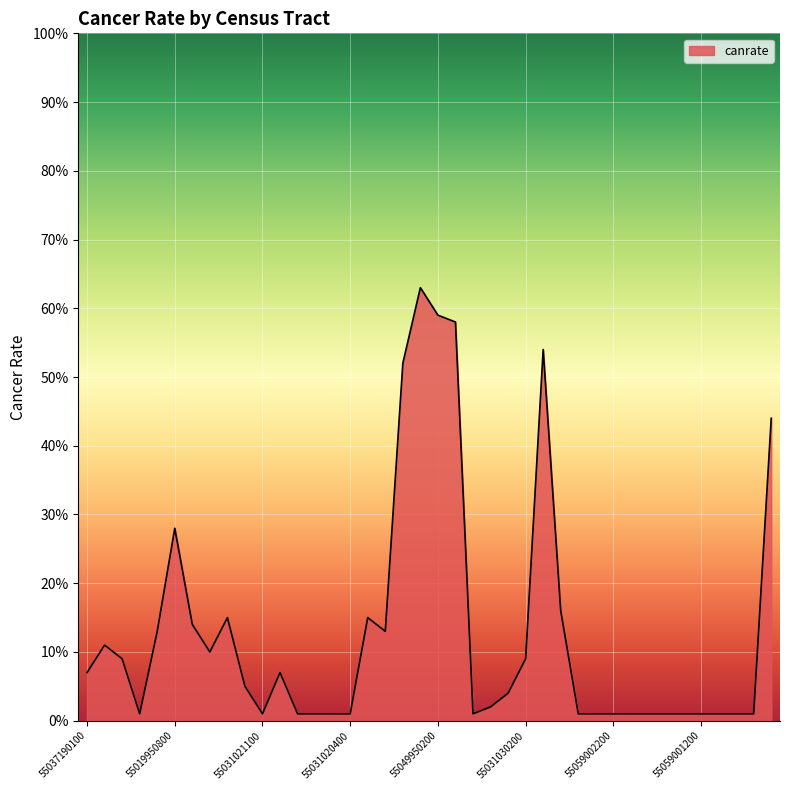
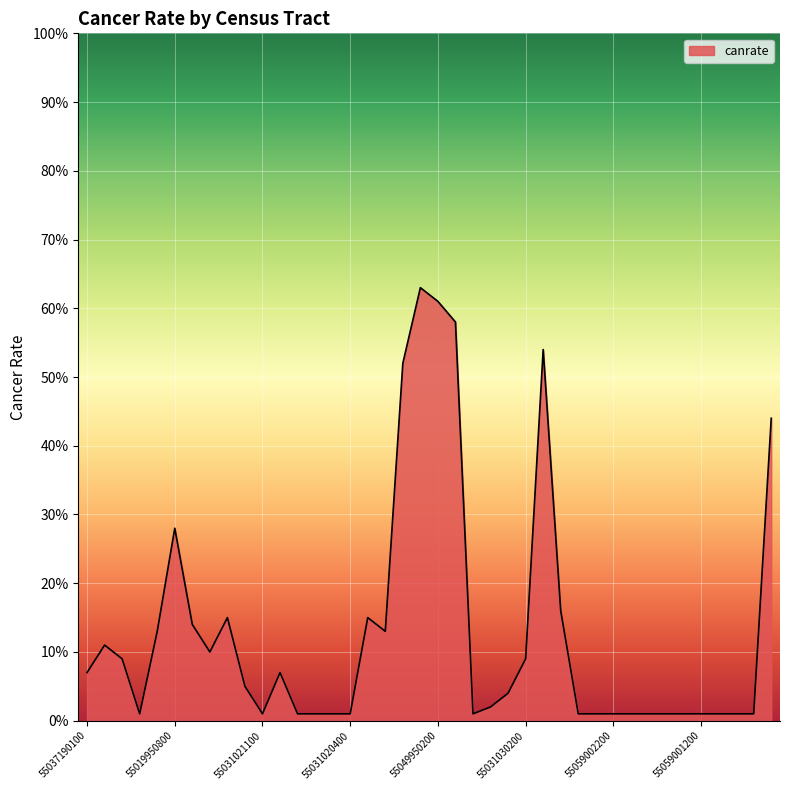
55049950200: 59% -> 61%
